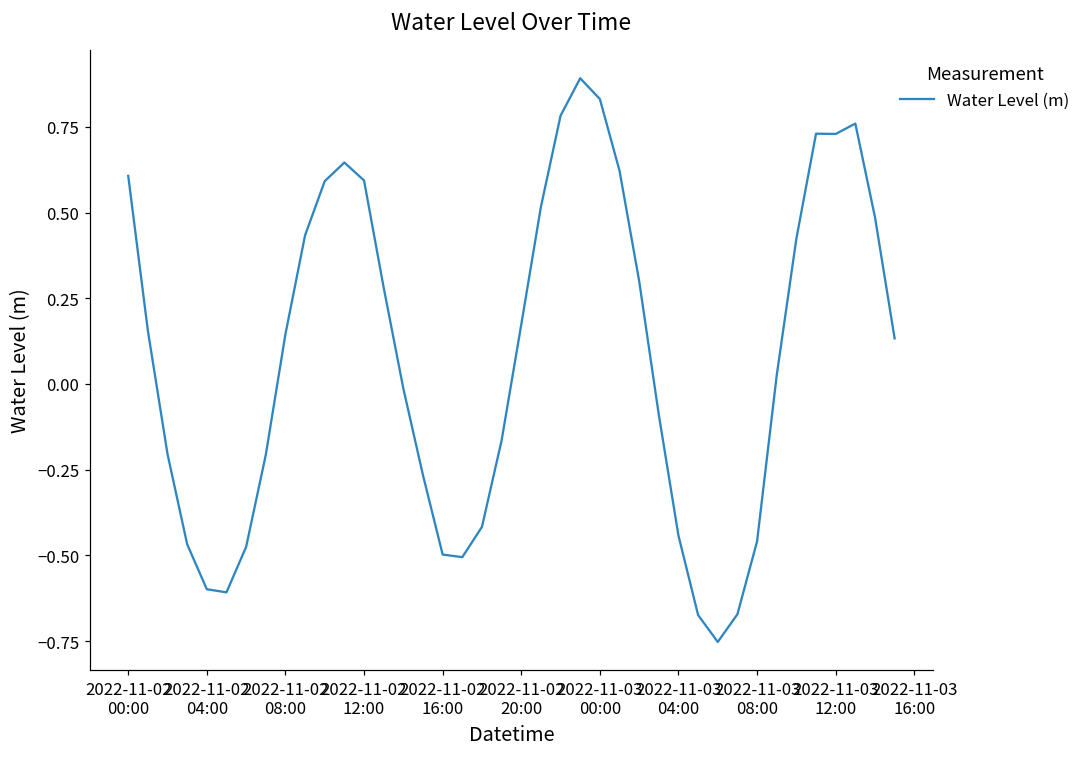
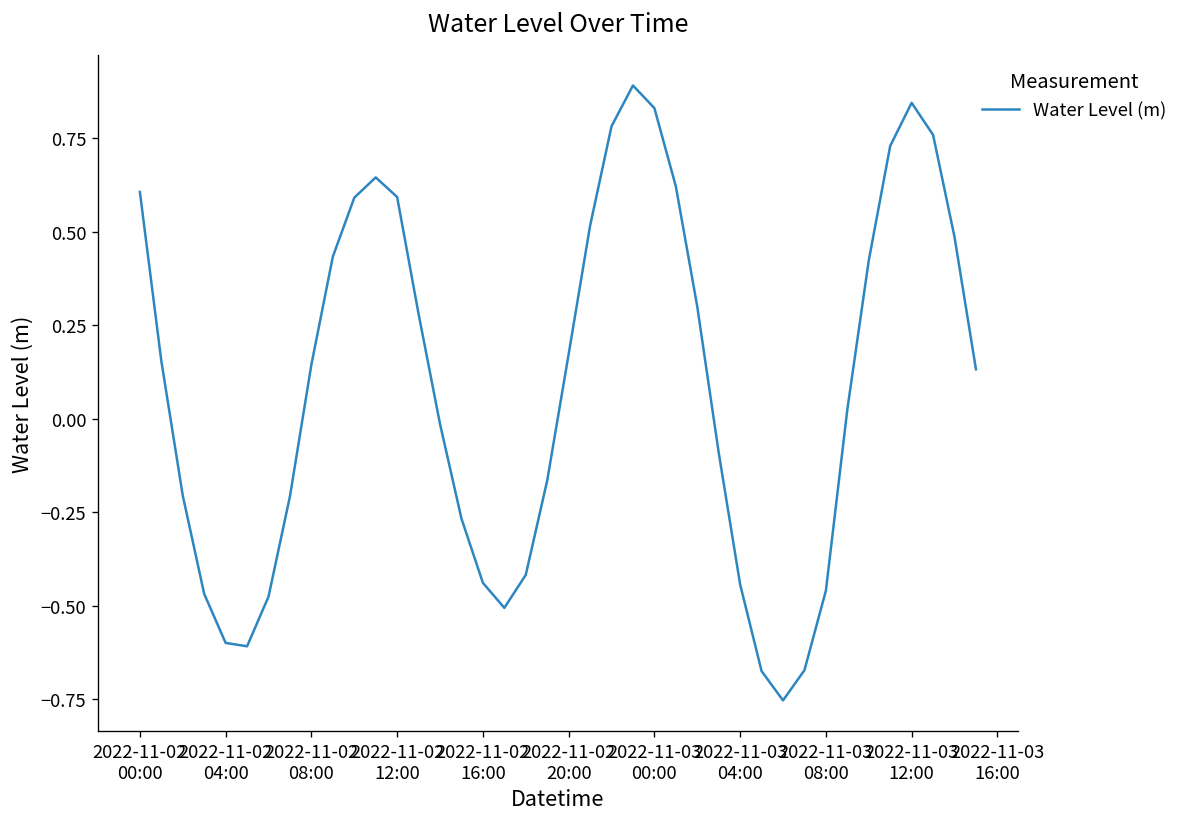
2022-11-02 16:00: -0.50 -> -0.44
2022-11-03 12:00: 0.73 -> 0.85
